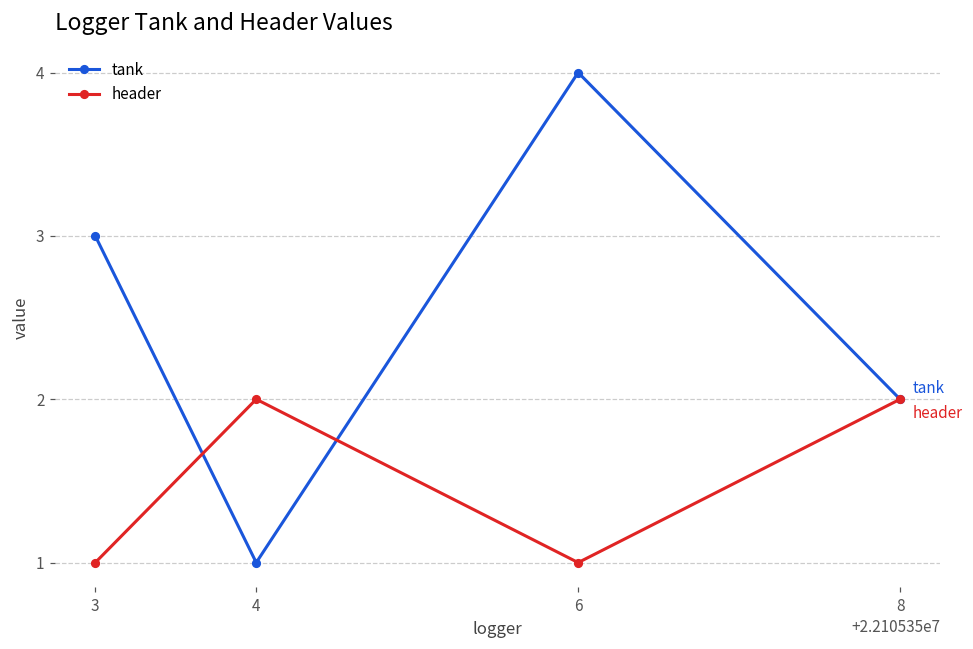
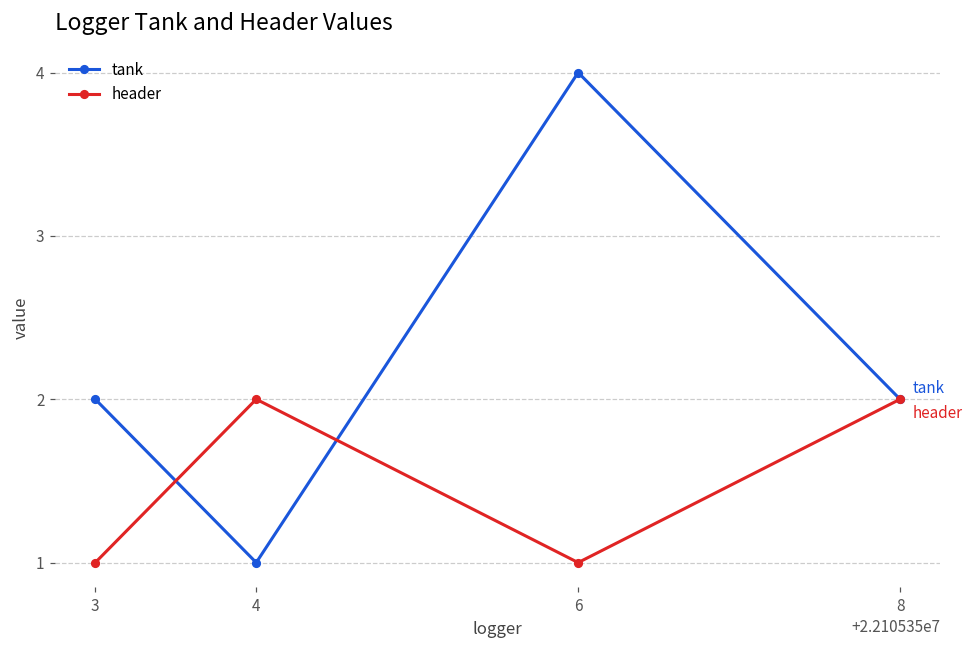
tank, 3: 3 -> 2
